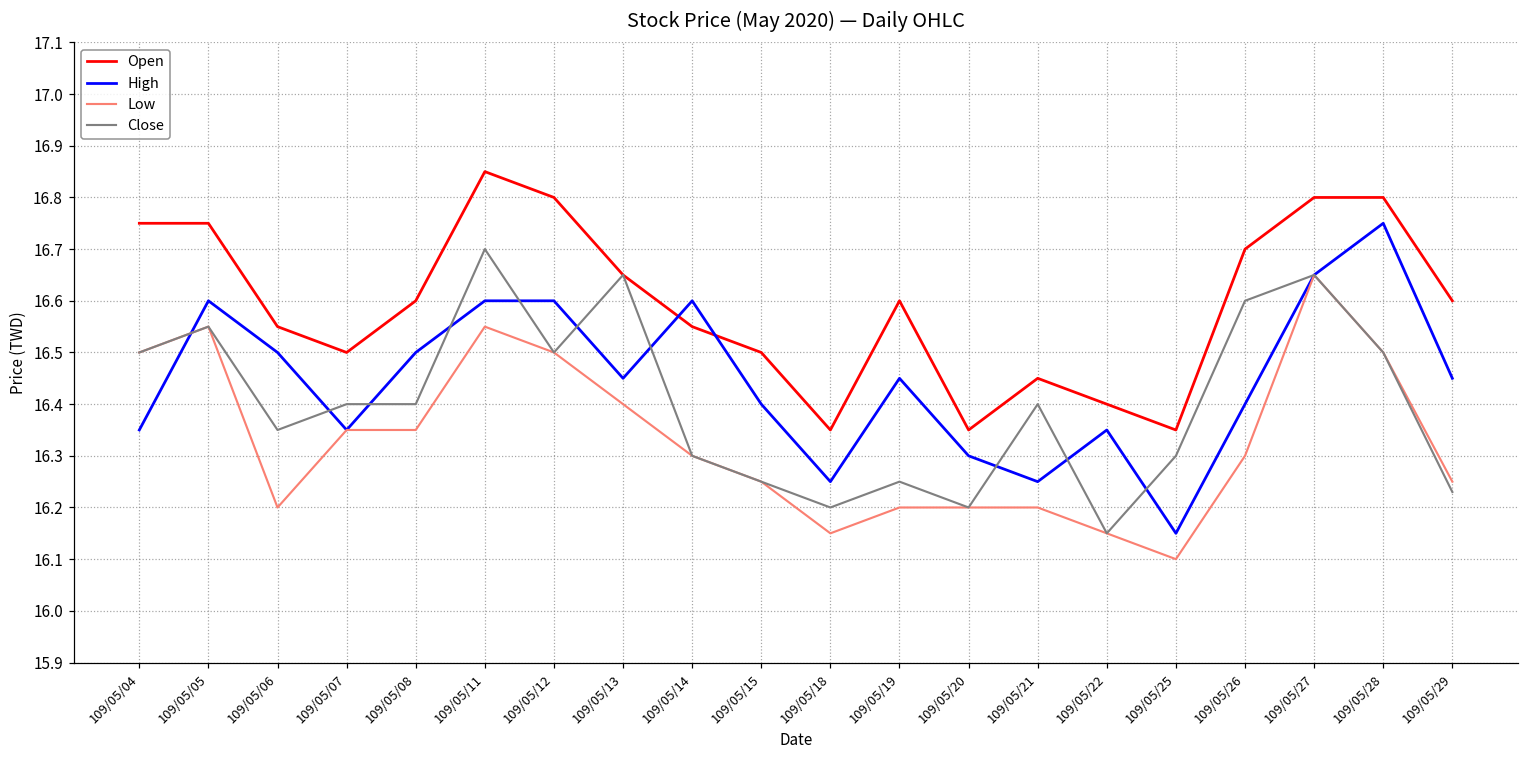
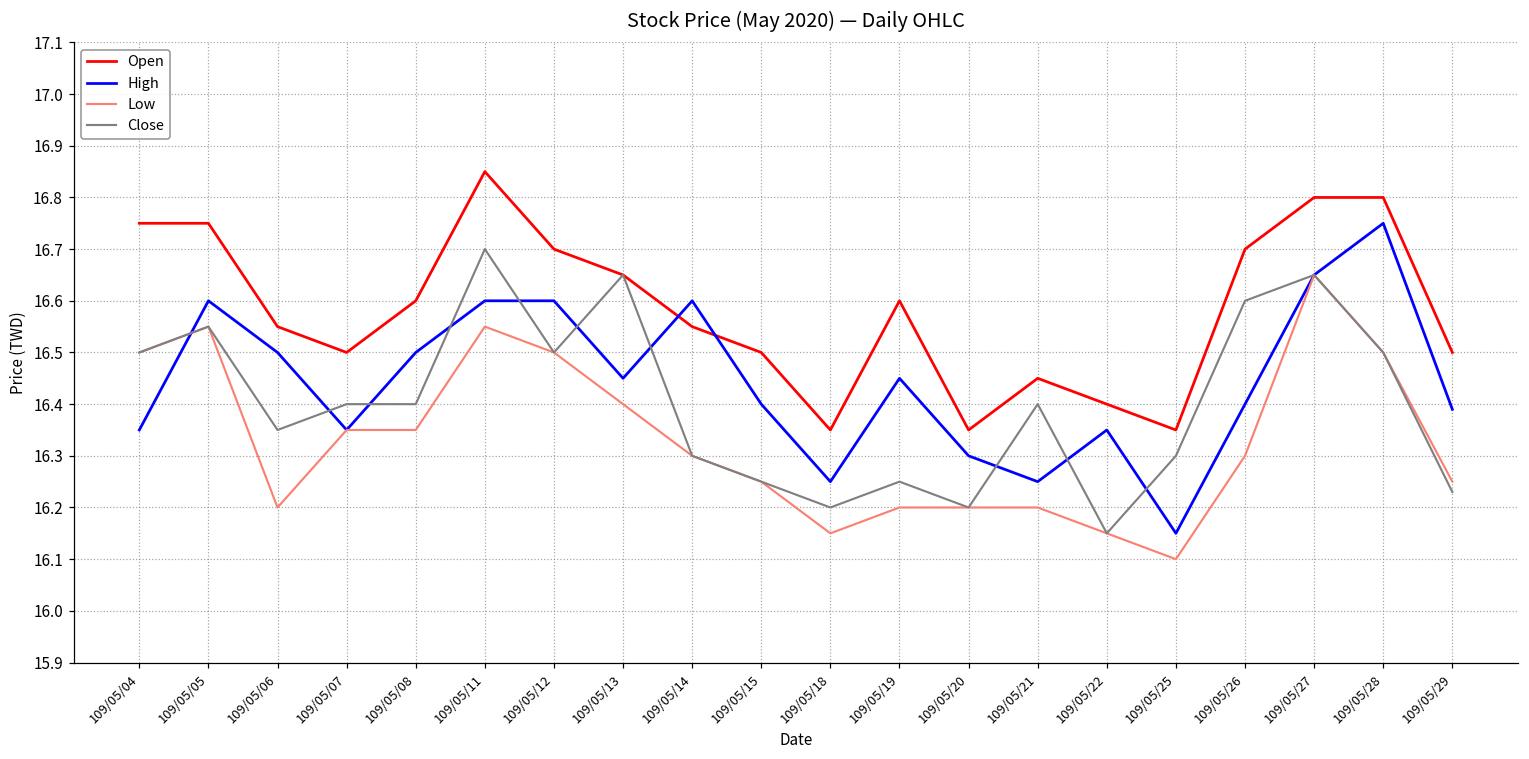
Open, 109/05/12: 16.8 -> 16.7
Open, 109/05/29: 16.6 -> 16.5
High, 109/05/29: 16.45 -> 16.39
